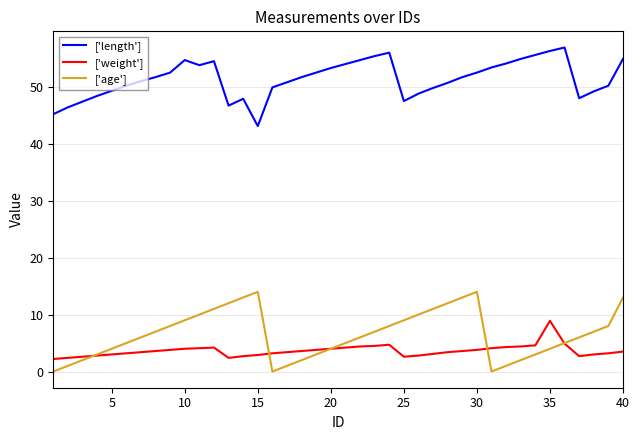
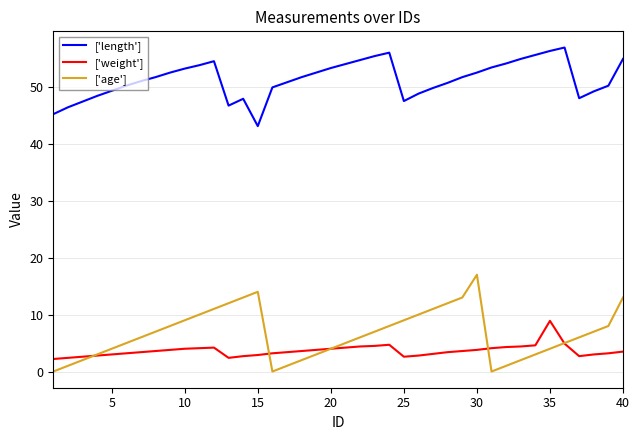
['length'], 10: 55 -> 53
['age'], 30: 14 -> 17
